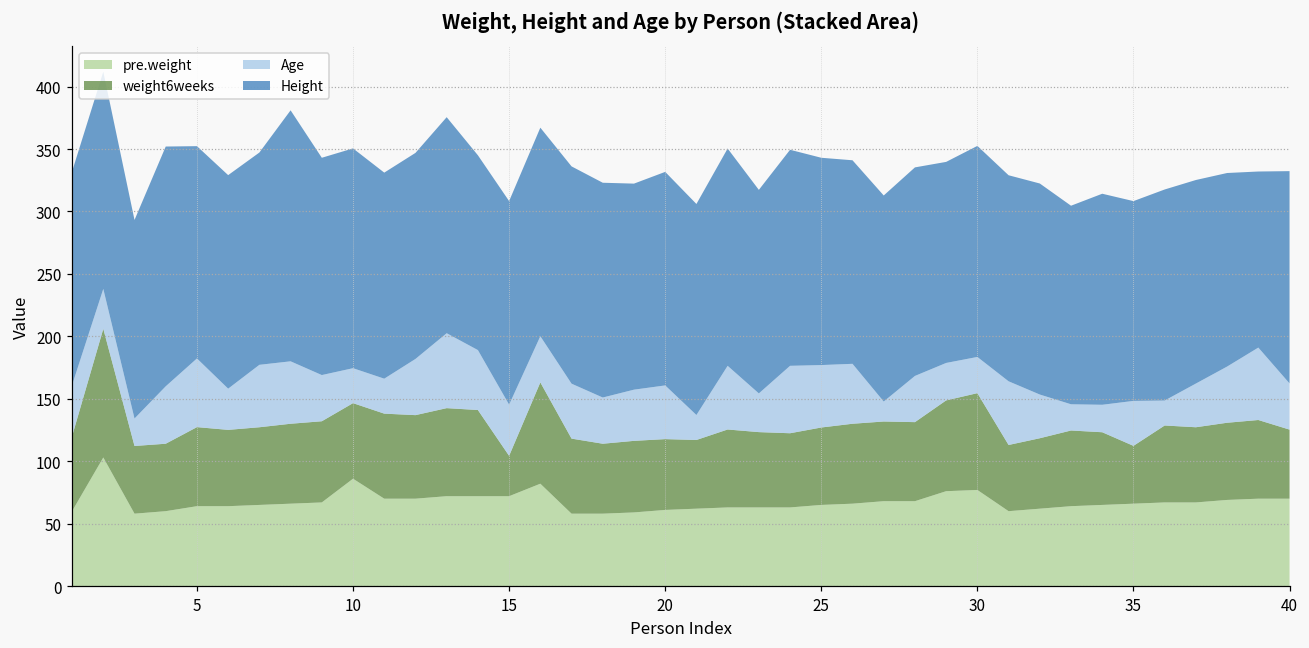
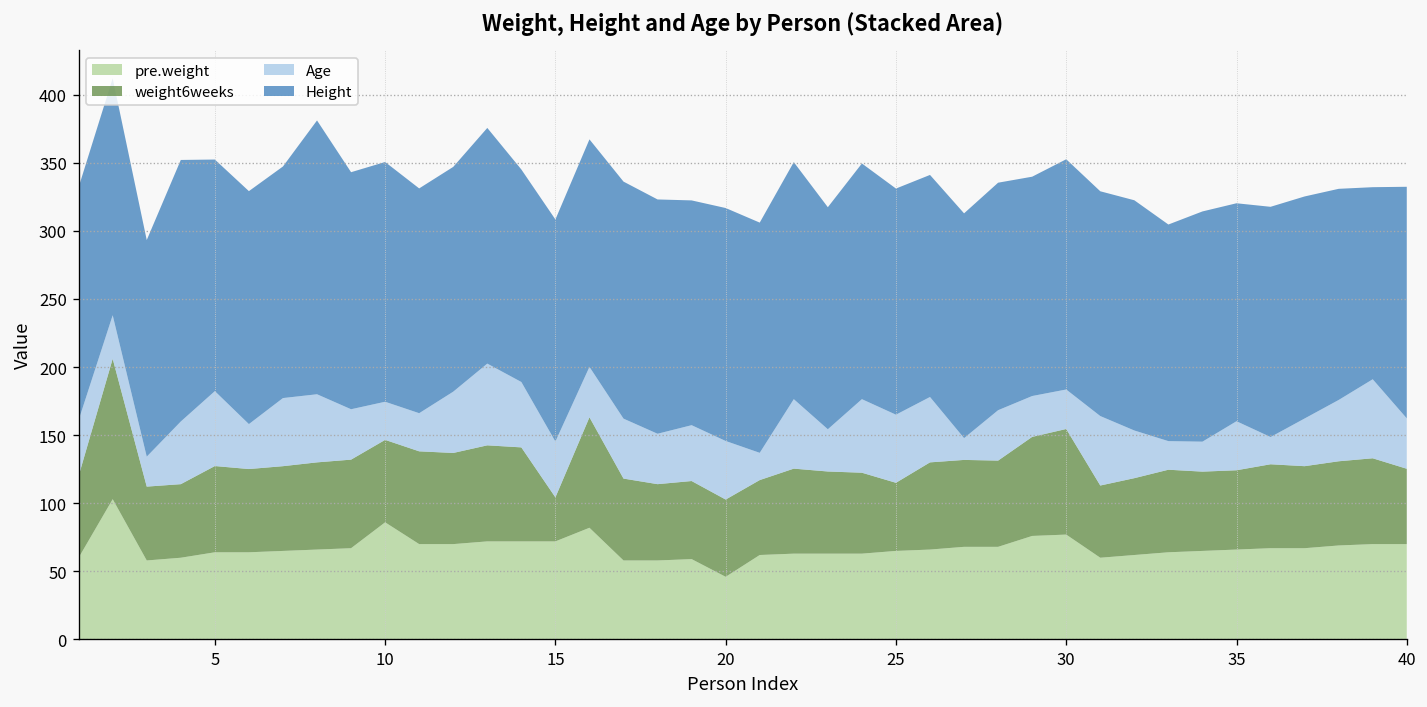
pre.weight, 20: 61 -> 46
weight6weeks, 25: 62 -> 50
weight6weeks, 35: 46 -> 58
